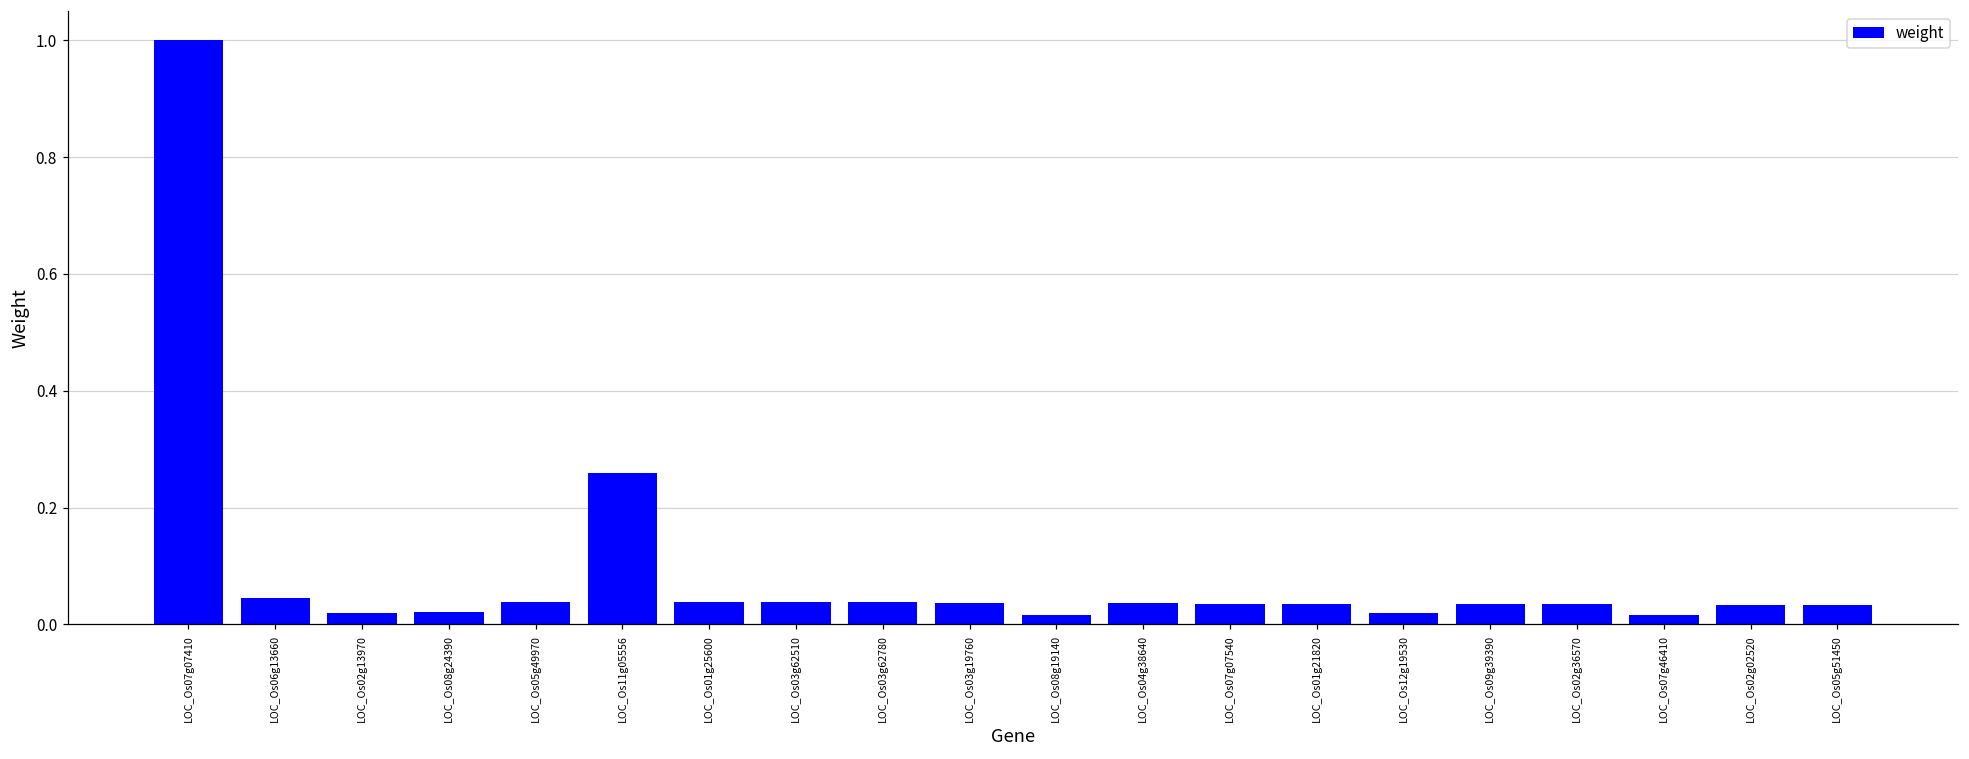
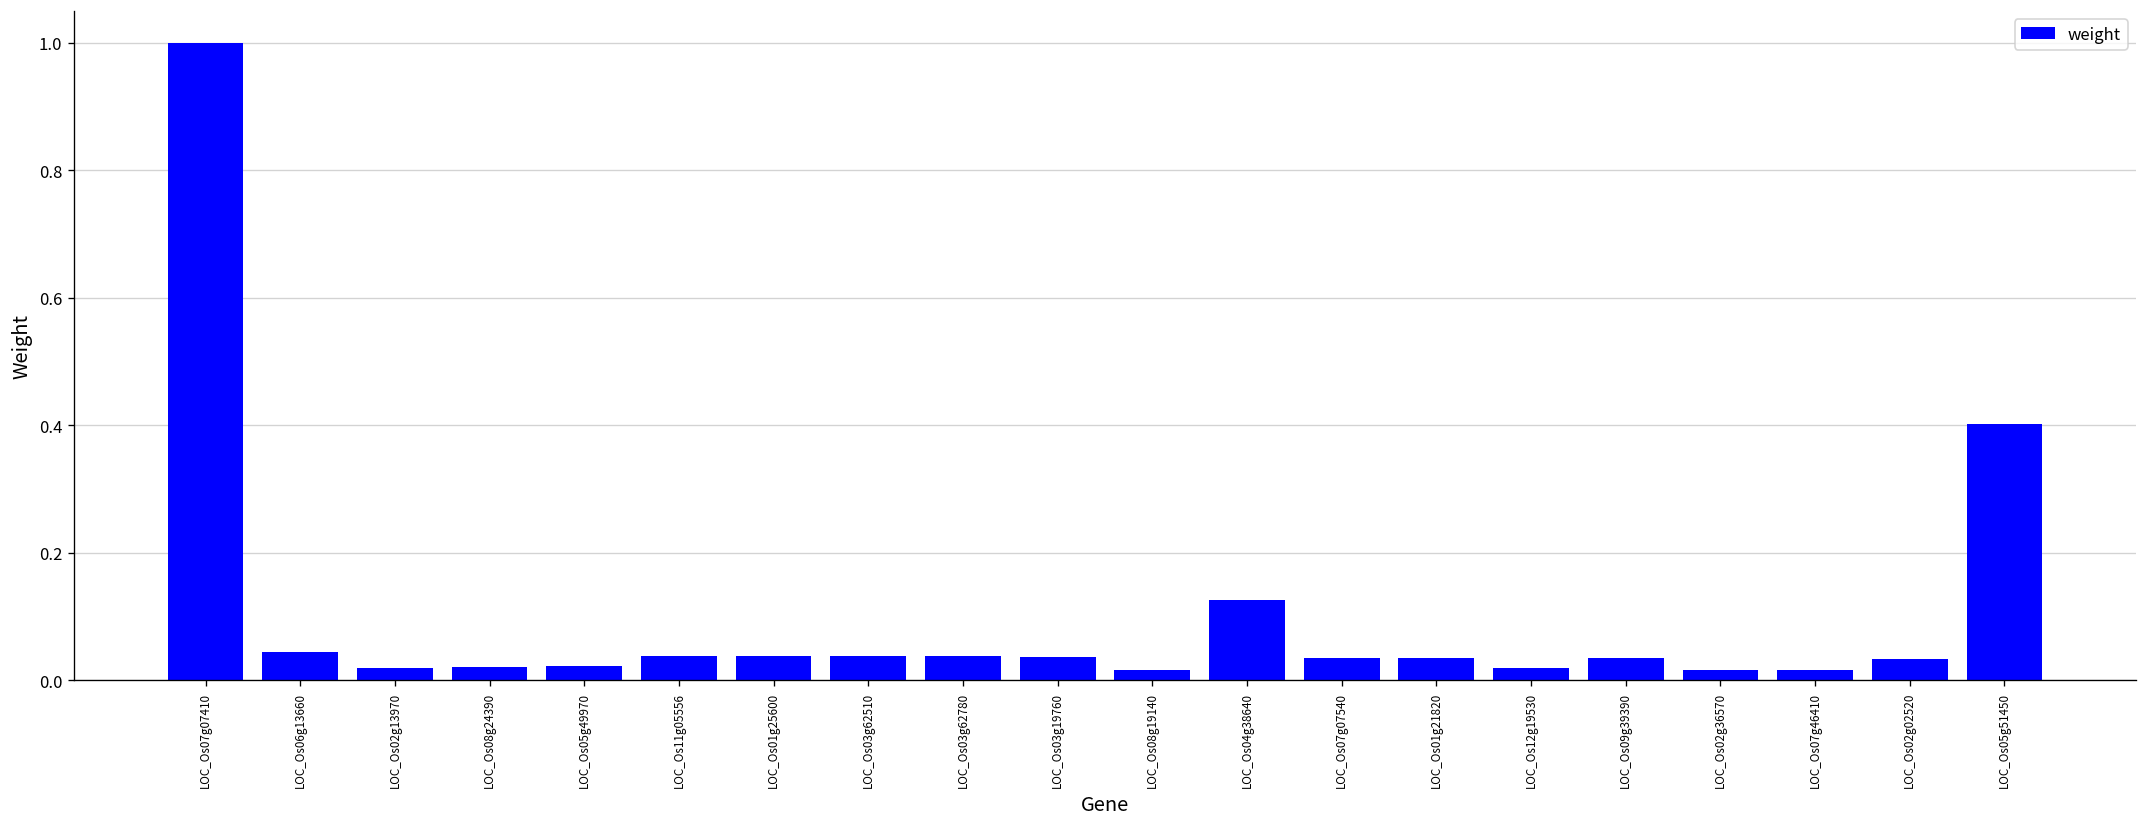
LOC_Os05g49970: 0.04 -> 0.02
LOC_Os11g05556: 0.26 -> 0.04
LOC_Os04g38640: 0.04 -> 0.13
LOC_Os02g36570: 0.03 -> 0.02
LOC_Os05g51450: 0.03 -> 0.40
